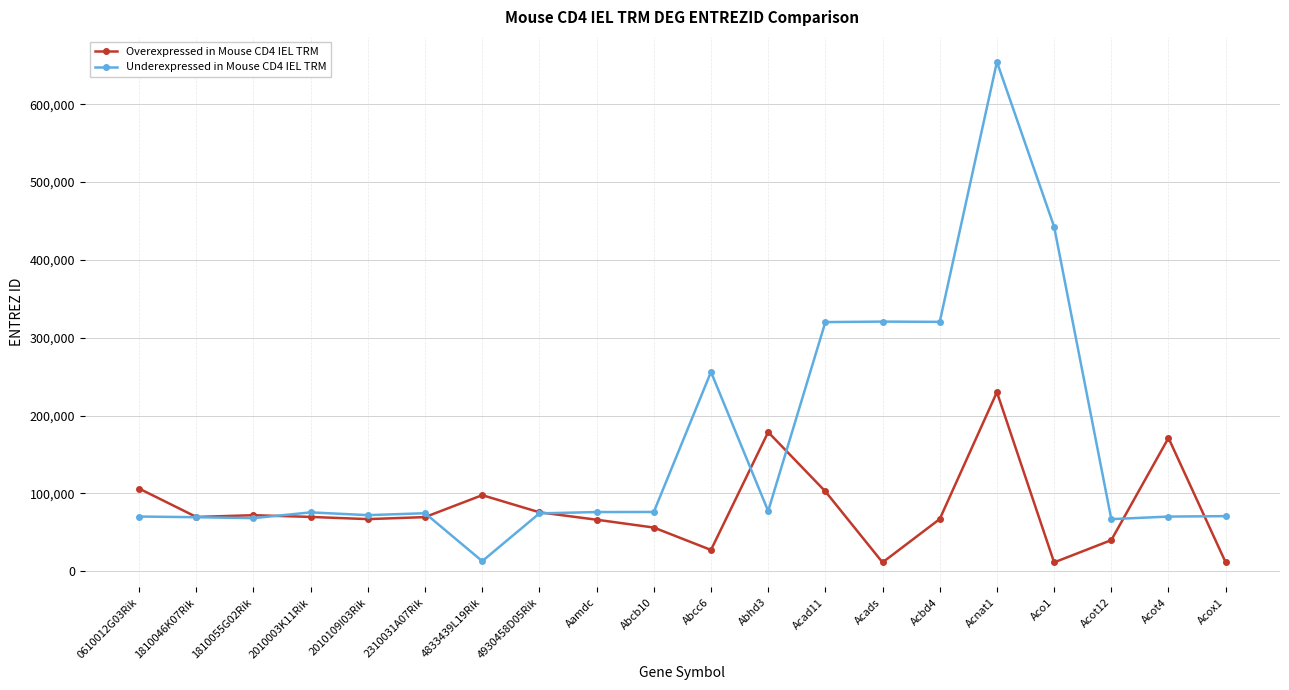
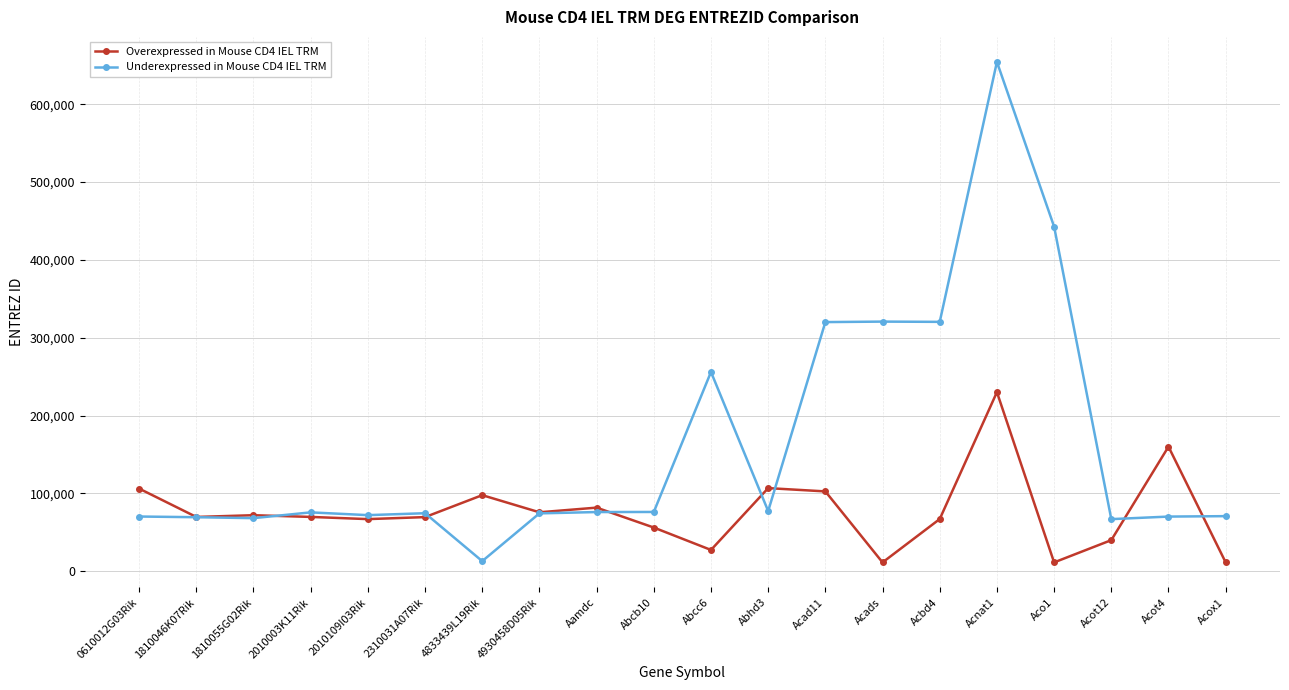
Overexpressed in Mouse CD4 IEL TRM, Aamdc: 70,000 -> 80,000
Overexpressed in Mouse CD4 IEL TRM, Abhd3: 180,000 -> 110,000
Overexpressed in Mouse CD4 IEL TRM, Acot4: 170,000 -> 160,000
